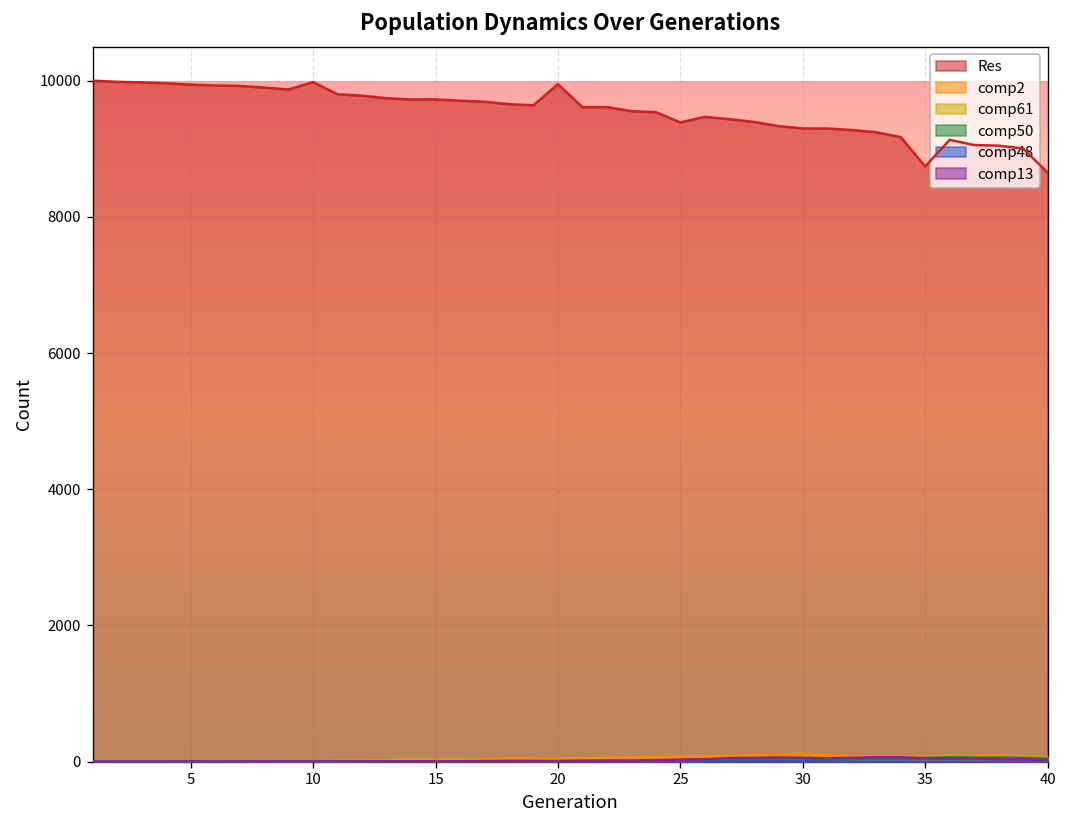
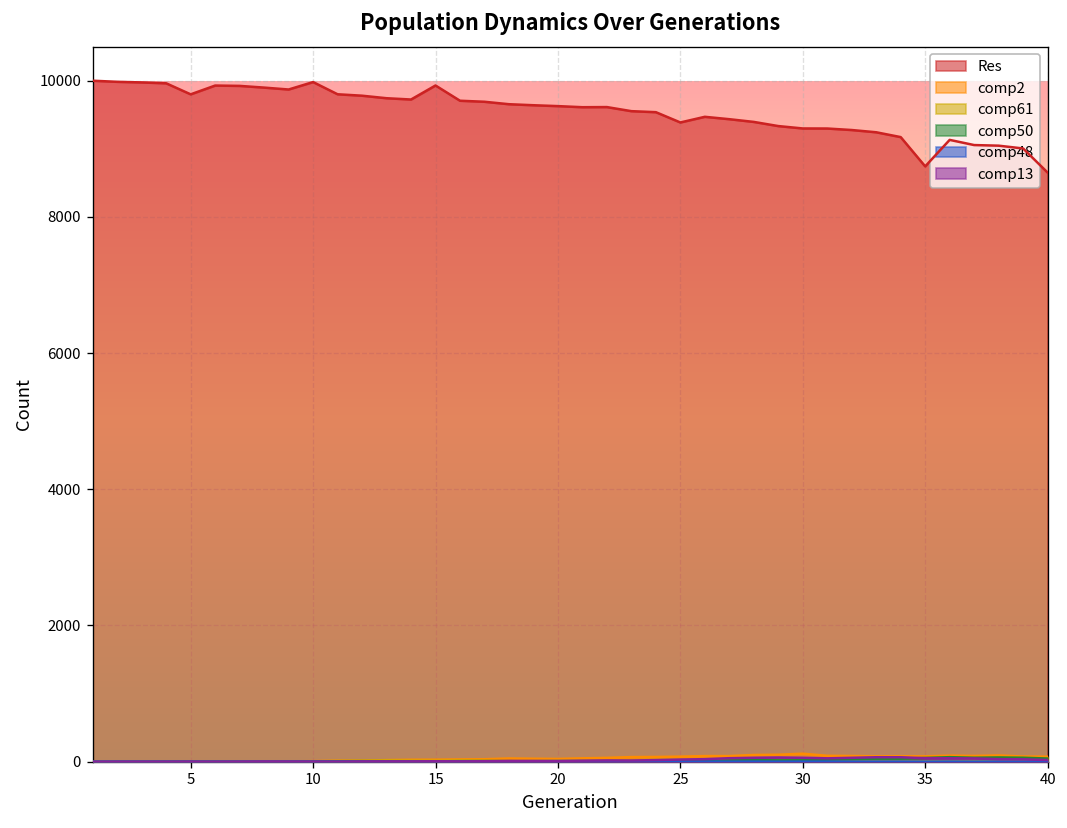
Res, 5: 9900 -> 9800
Res, 15: 9700 -> 9900
Res, 20: 9900 -> 9600
